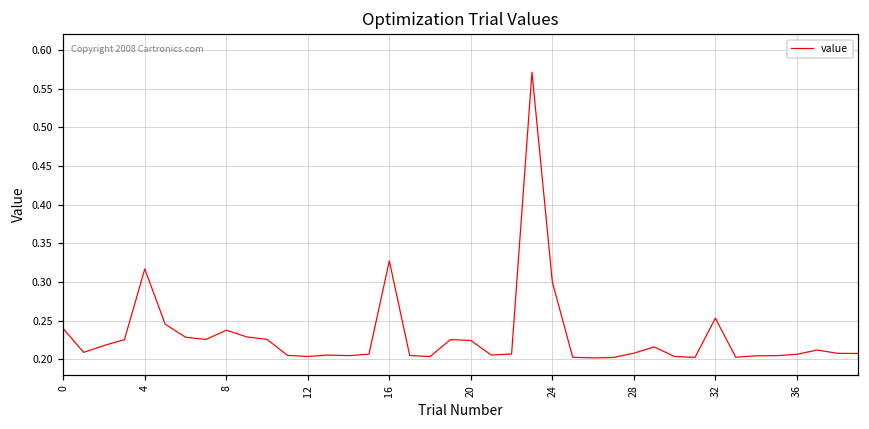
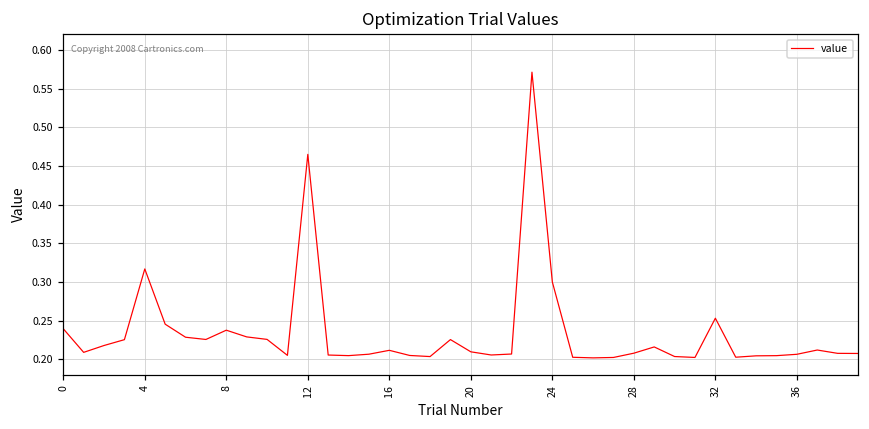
12: 0.20 -> 0.46
16: 0.33 -> 0.21
20: 0.22 -> 0.21
